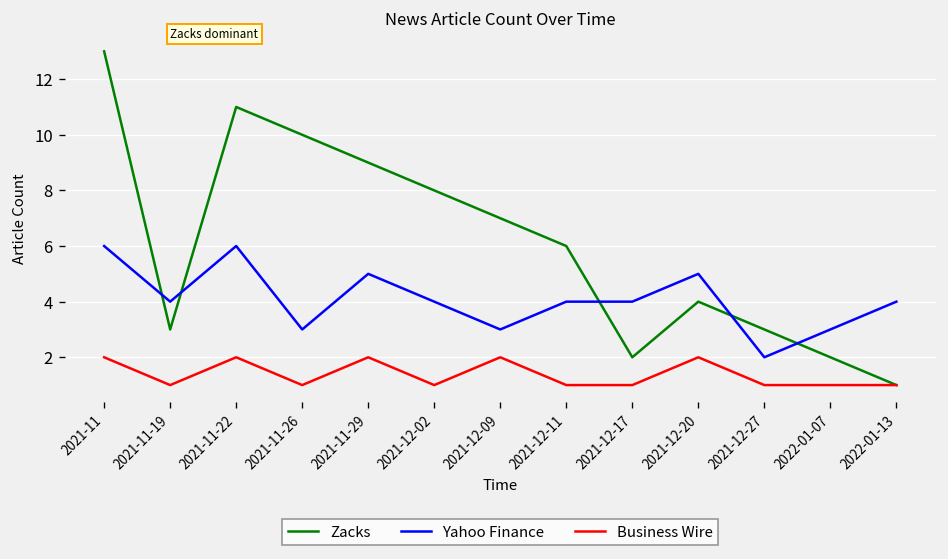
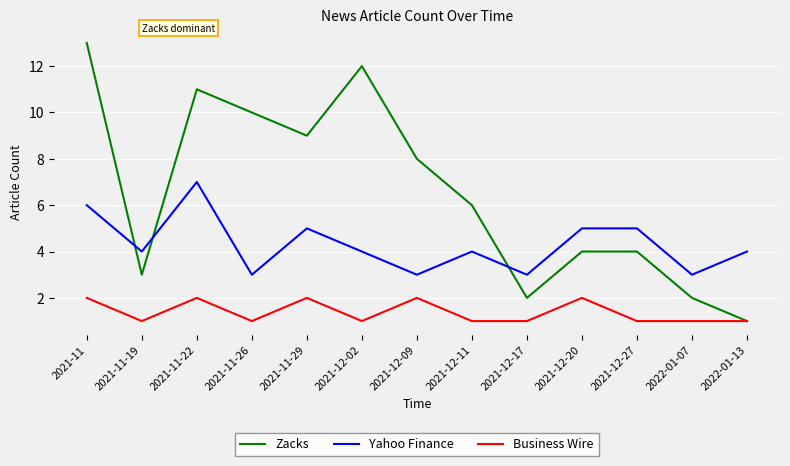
Yahoo Finance, 2021-11-22: 6 -> 7
Zacks, 2021-12-02: 8 -> 12
Zacks, 2021-12-09: 7 -> 8
Yahoo Finance, 2021-12-17: 4 -> 3
Zacks, 2021-12-27: 3 -> 4
Yahoo Finance, 2021-12-27: 2 -> 5
